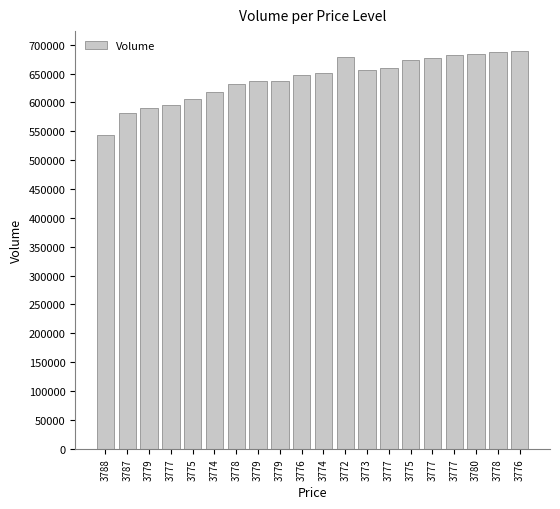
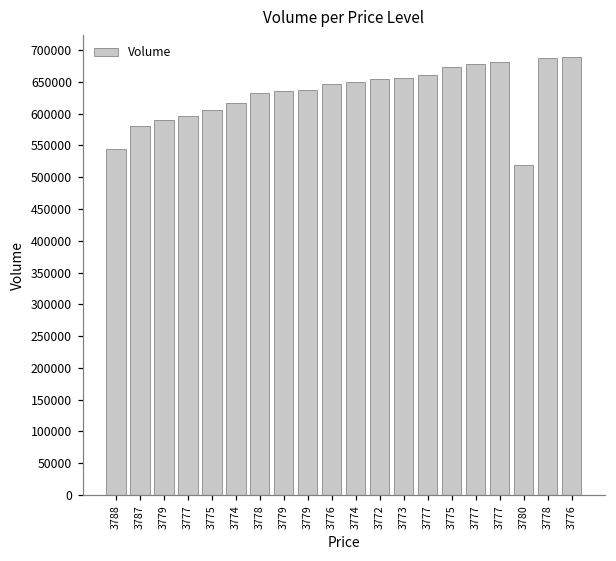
3772: 680000 -> 650000
3780: 680000 -> 520000
